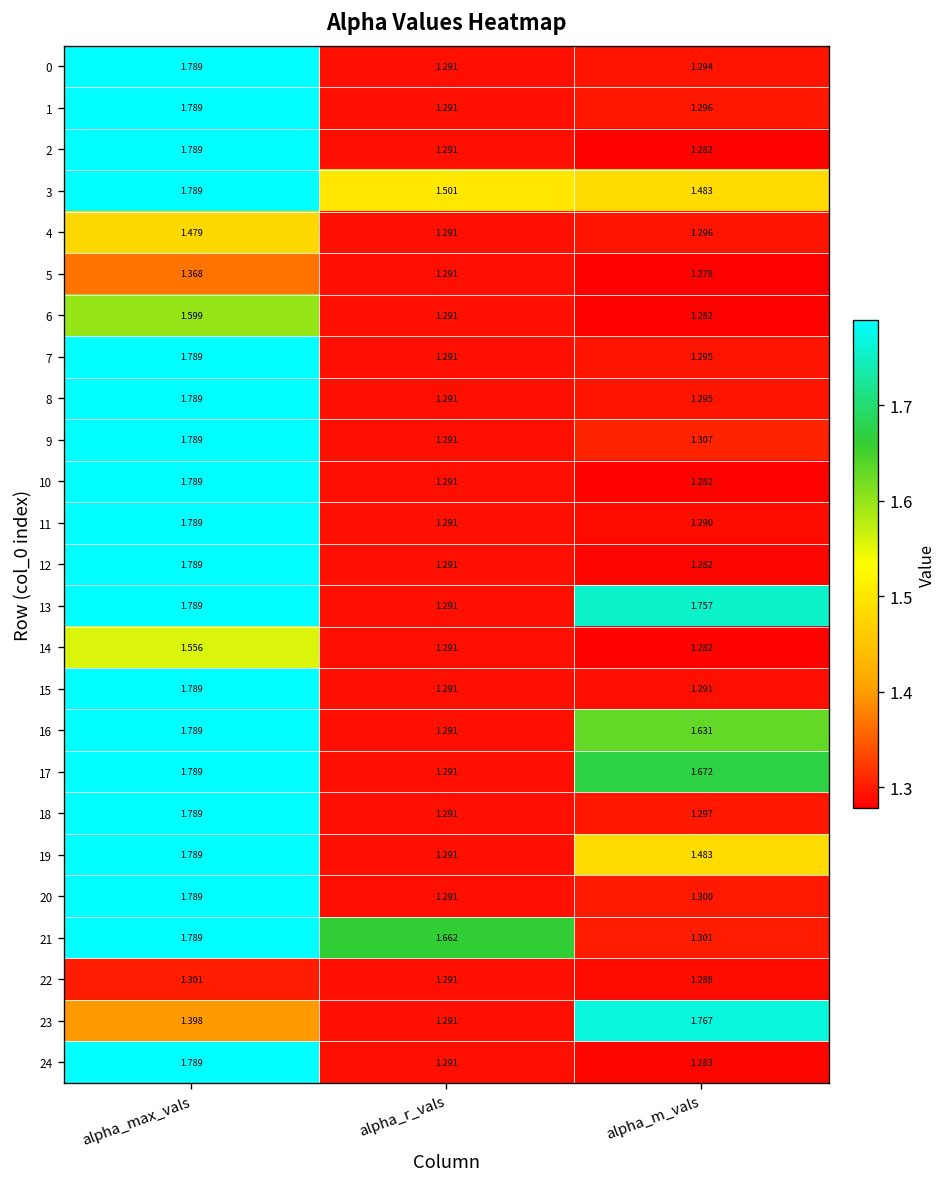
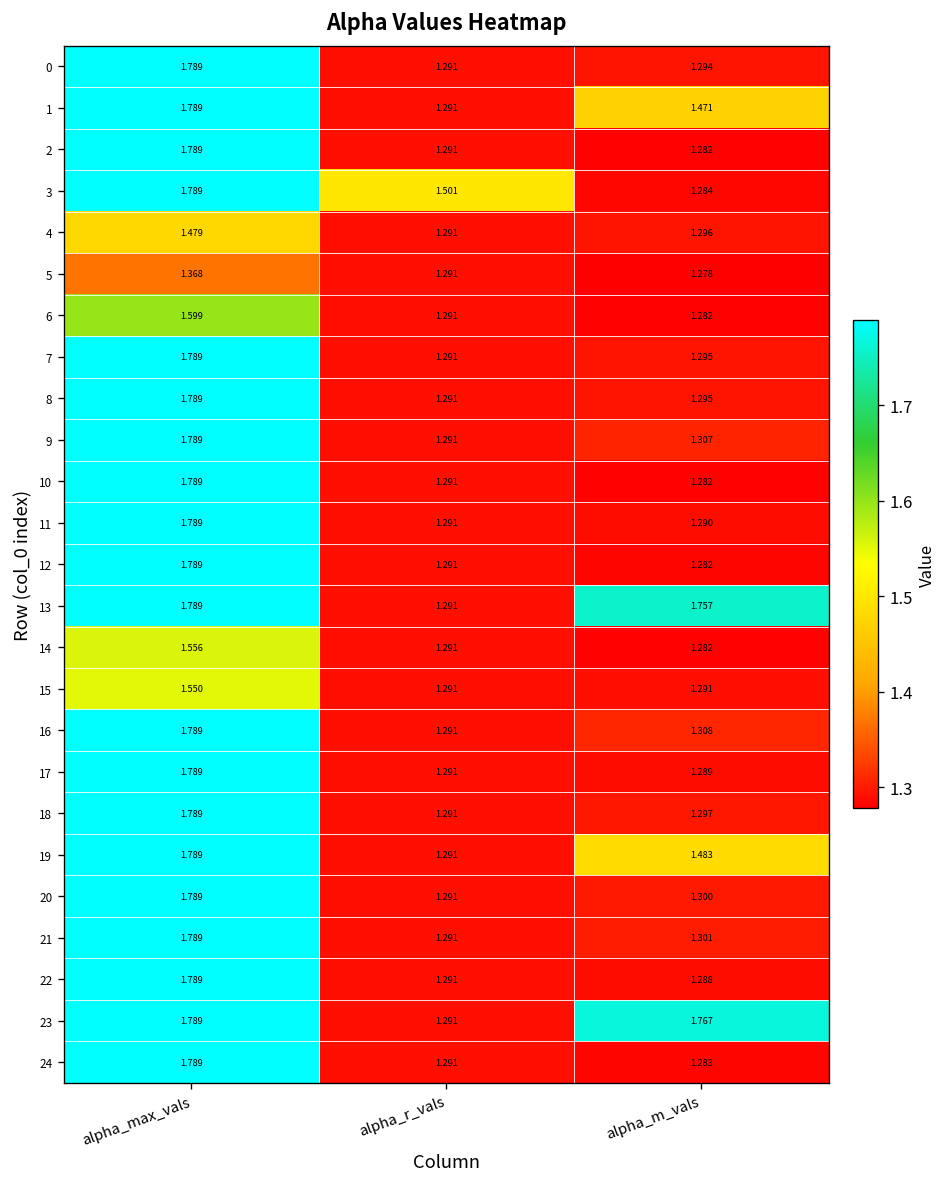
1, alpha_m_vals: 1.296 -> 1.471
3, alpha_m_vals: 1.483 -> 1.284
15, alpha_max_vals: 1.789 -> 1.550
16, alpha_m_vals: 1.631 -> 1.308
17, alpha_m_vals: 1.672 -> 1.289
21, alpha_r_vals: 1.662 -> 1.291
22, alpha_max_vals: 1.301 -> 1.789
23, alpha_max_vals: 1.398 -> 1.789
